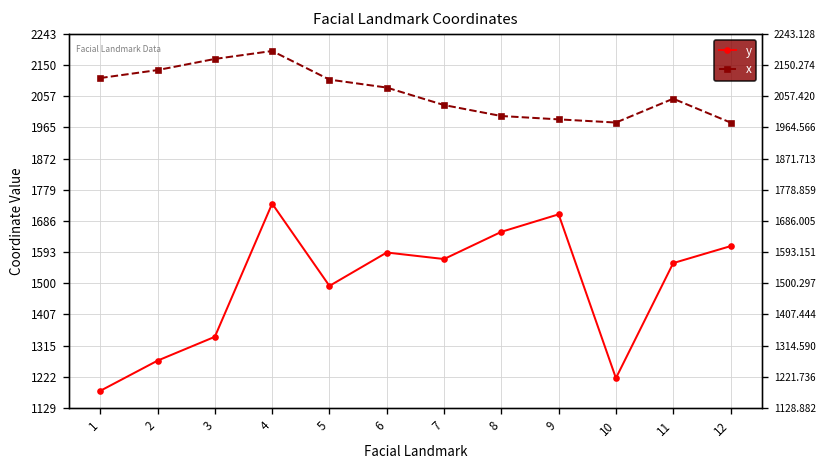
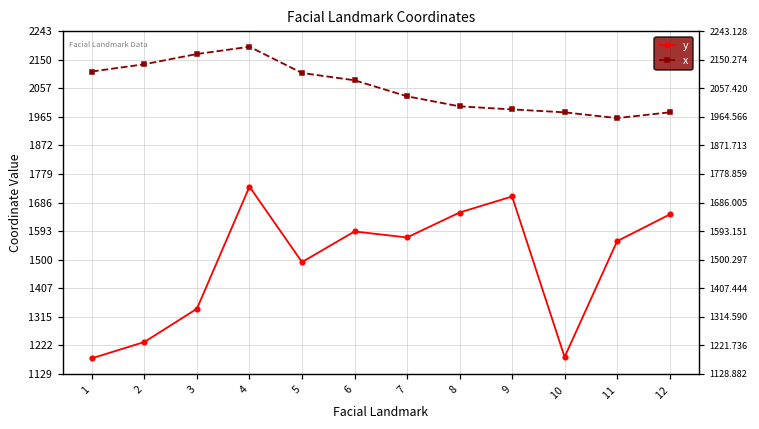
y, 2: 1270 -> 1230
y, 10: 1220 -> 1180
x, 11: 2050 -> 1960
y, 12: 1610 -> 1650
